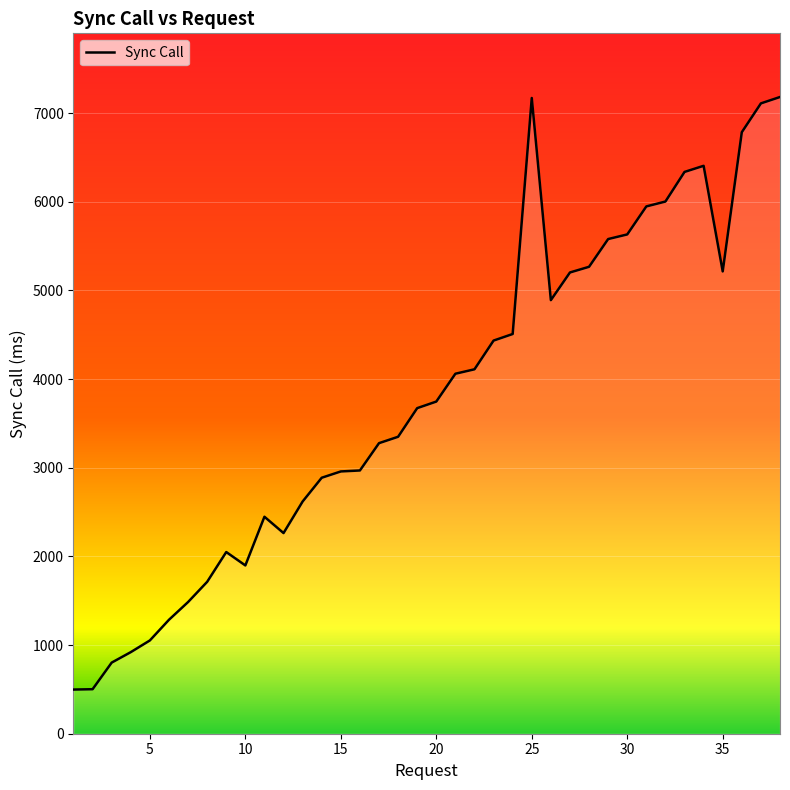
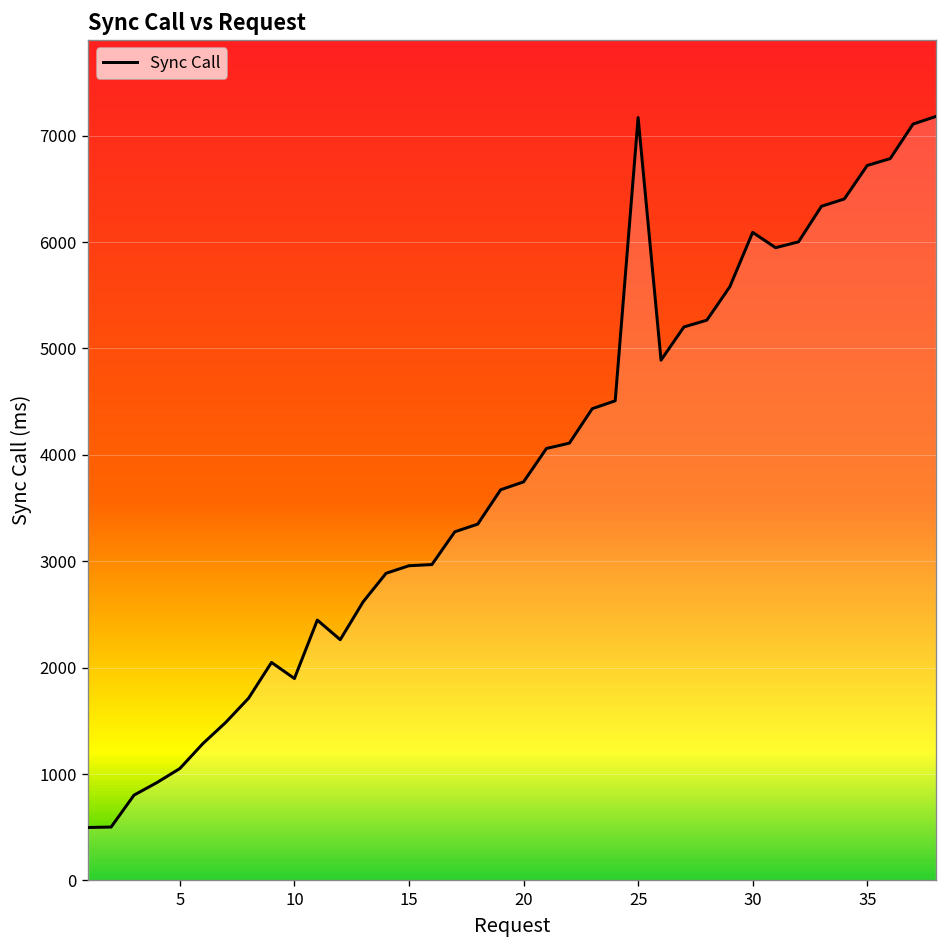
30: 5600 -> 6100
35: 5200 -> 6700
